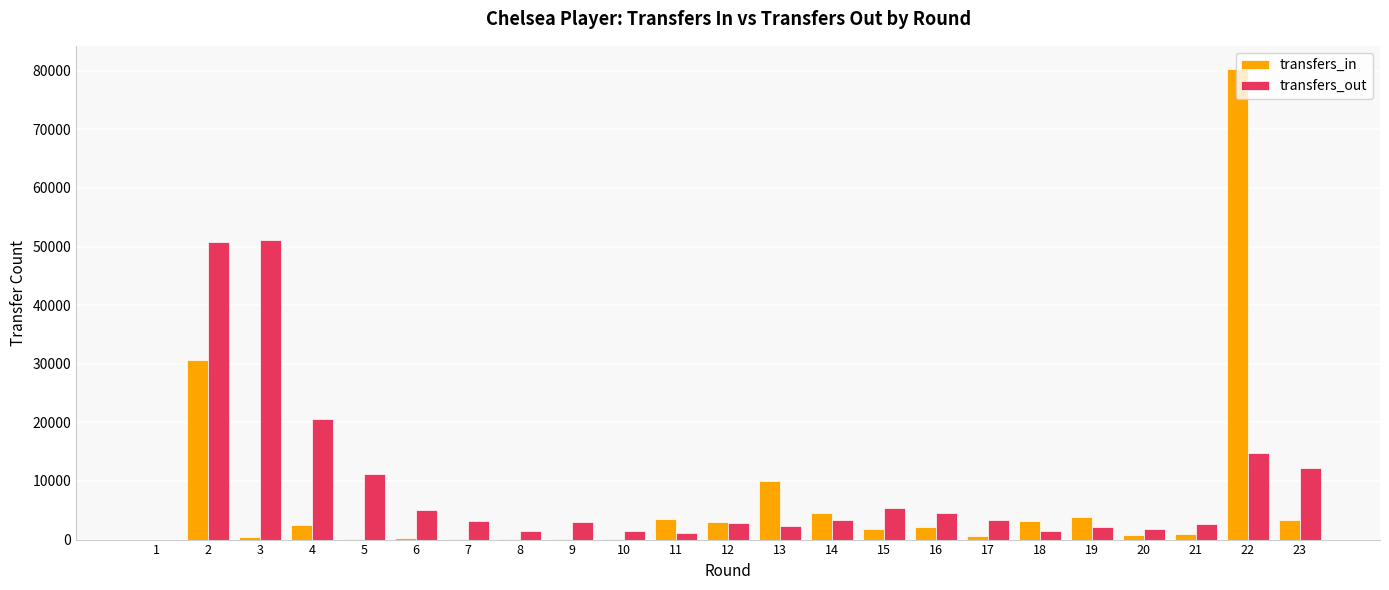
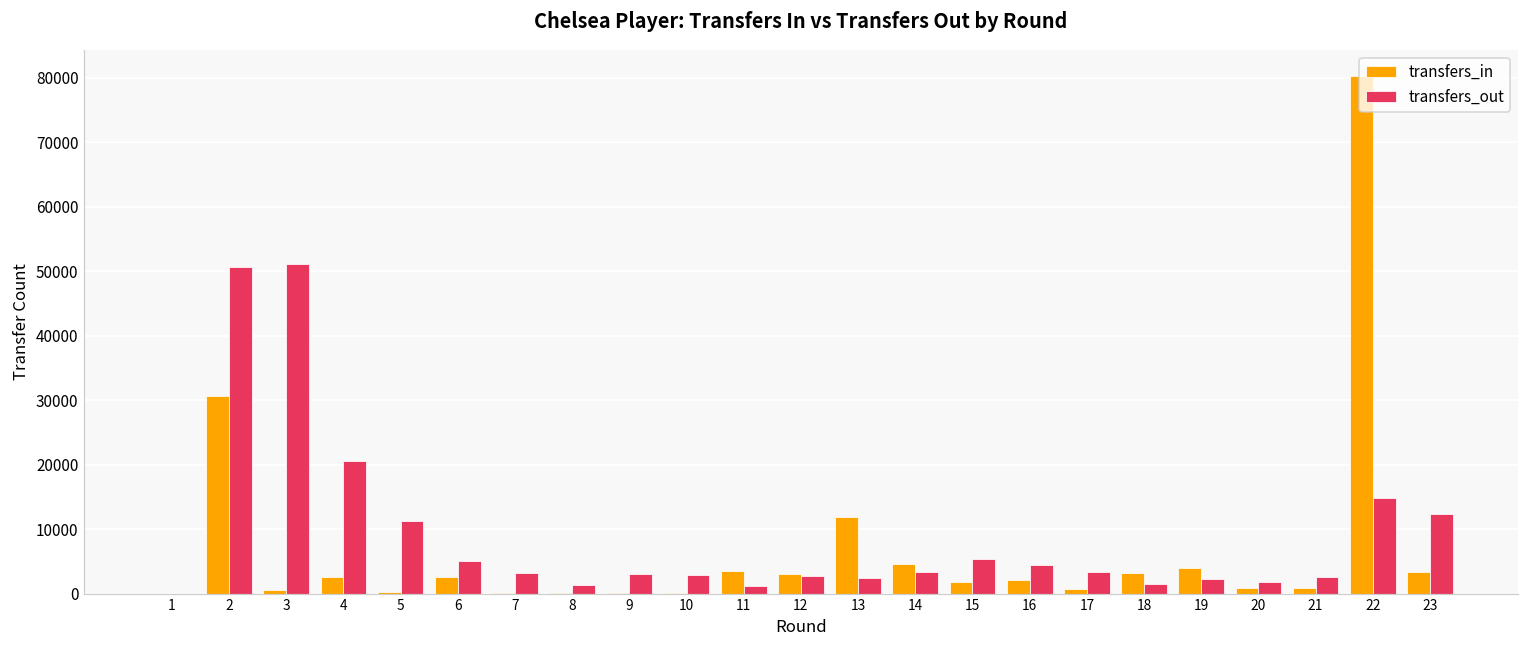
transfers_in, 6: 0 -> 2000
transfers_out, 10: 1000 -> 3000
transfers_in, 13: 10000 -> 12000
